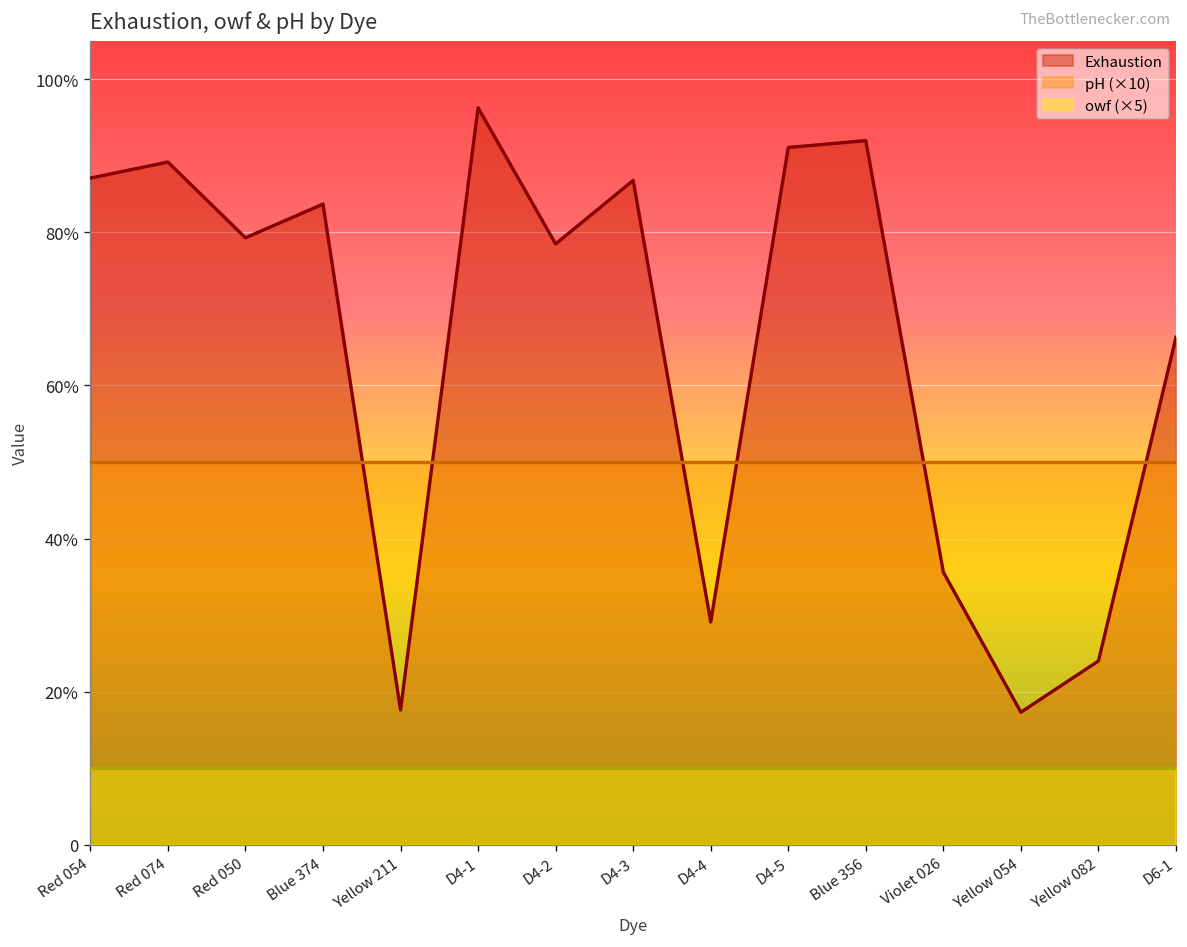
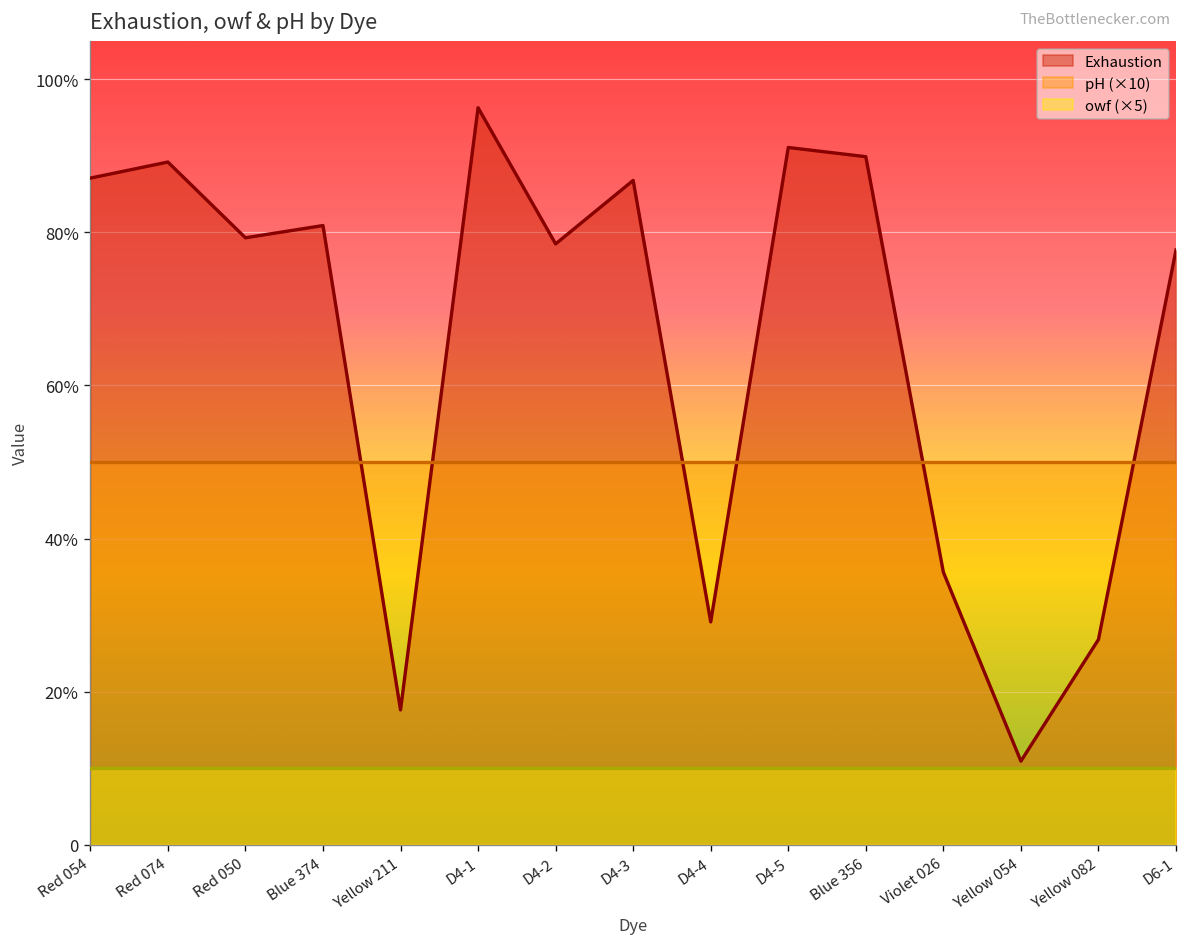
Exhaustion, Blue 374: 84% -> 81%
Exhaustion, Blue 356: 92% -> 90%
Exhaustion, Yellow 054: 17% -> 11%
Exhaustion, Yellow 082: 24% -> 27%
Exhaustion, D6-1: 66% -> 78%
